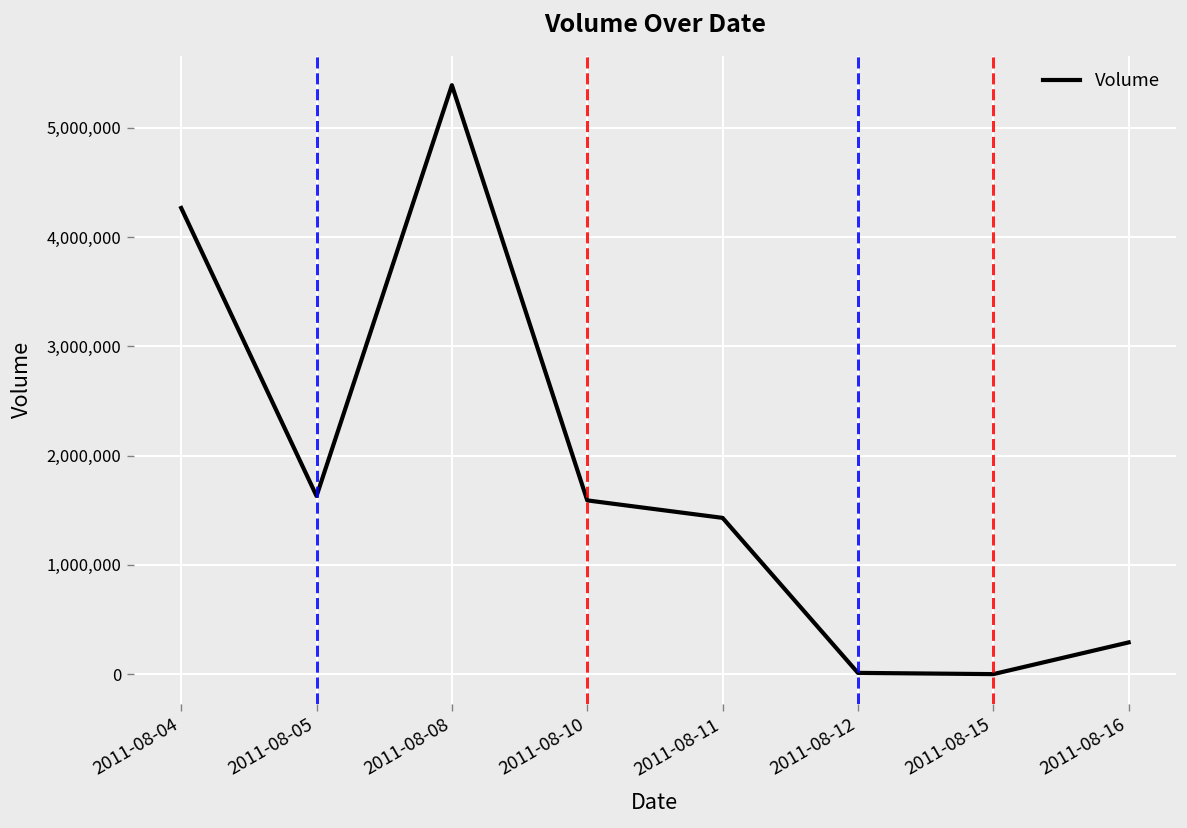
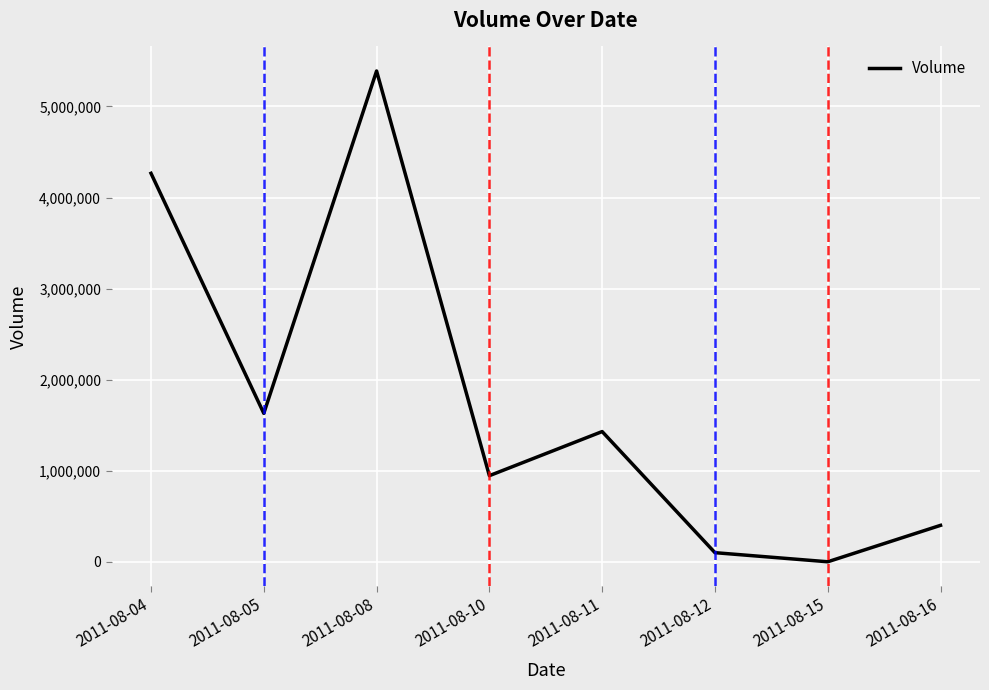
2011-08-10: 1,600,000 -> 900,000
2011-08-12: 0 -> 100,000
2011-08-16: 300,000 -> 400,000
